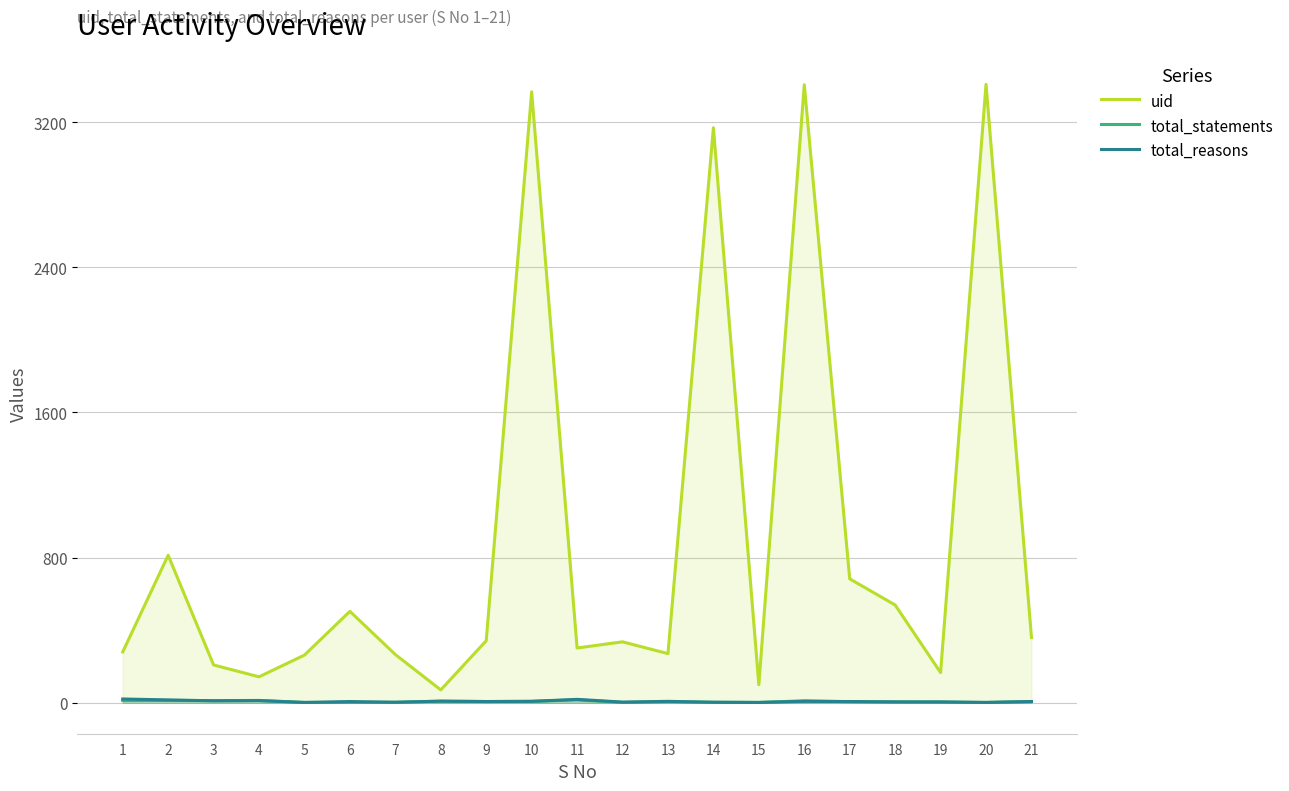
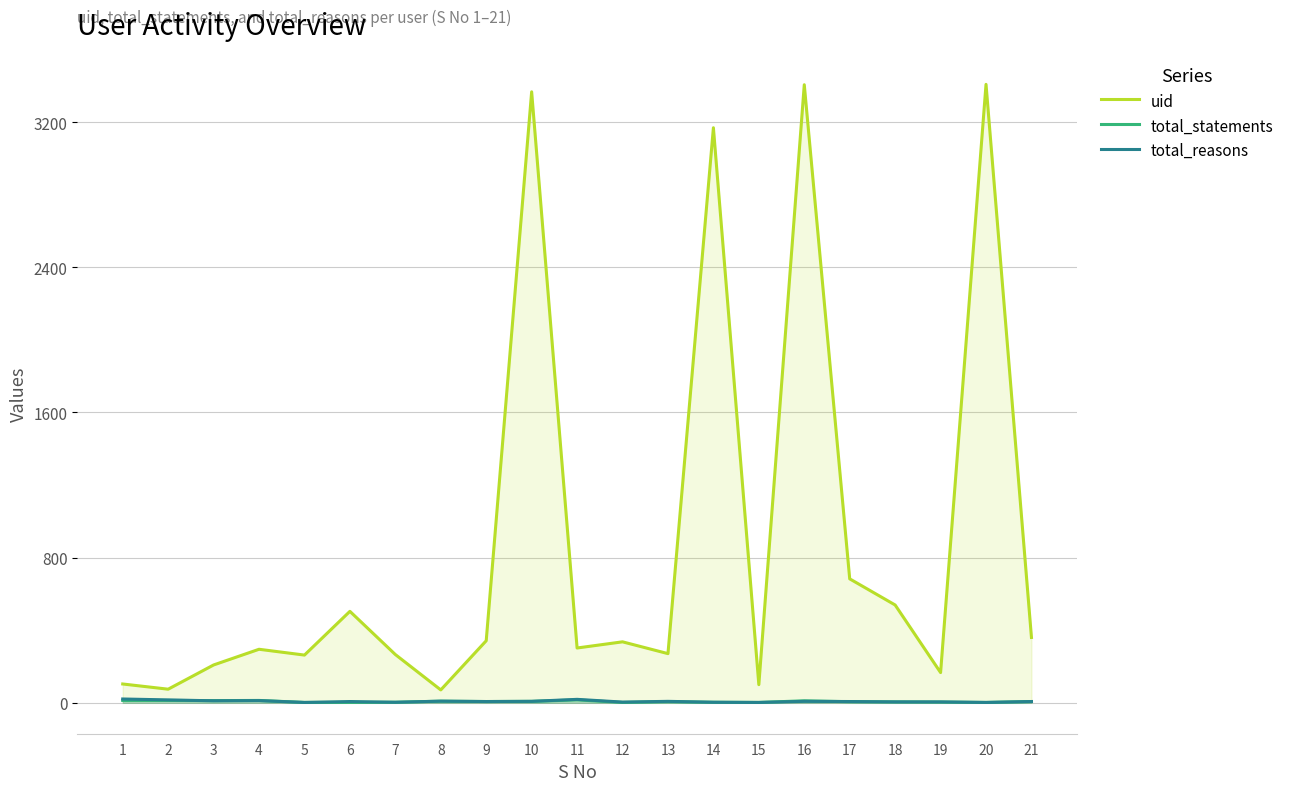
uid, 1: 280 -> 100
uid, 2: 810 -> 80
uid, 4: 140 -> 300
